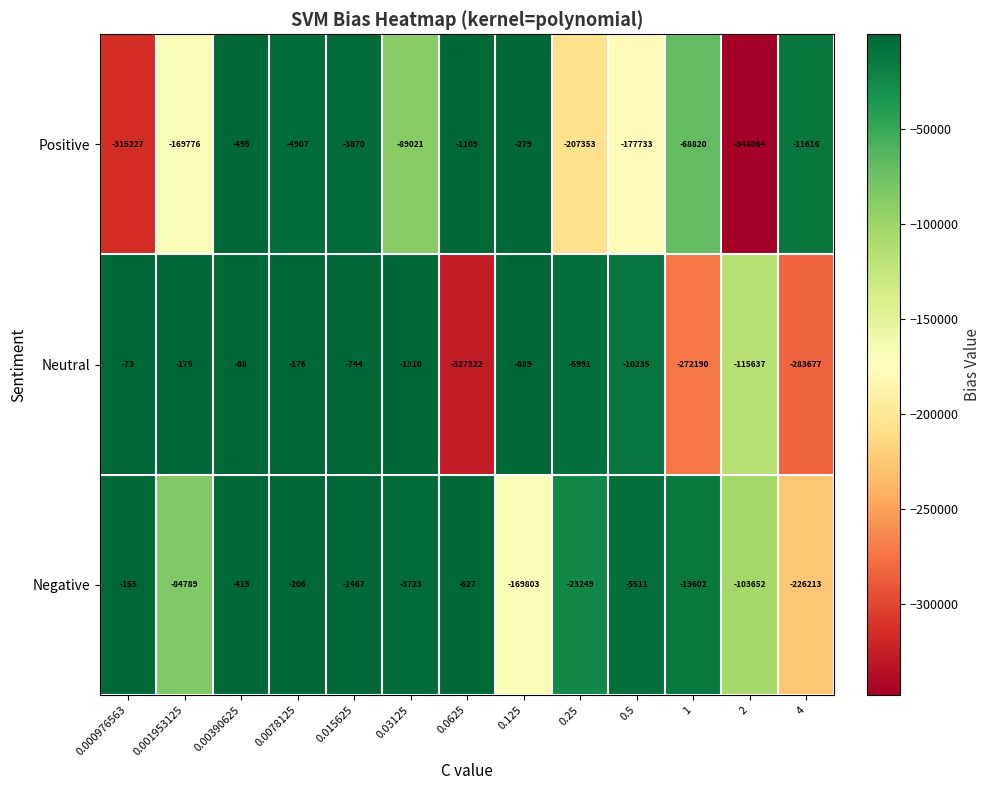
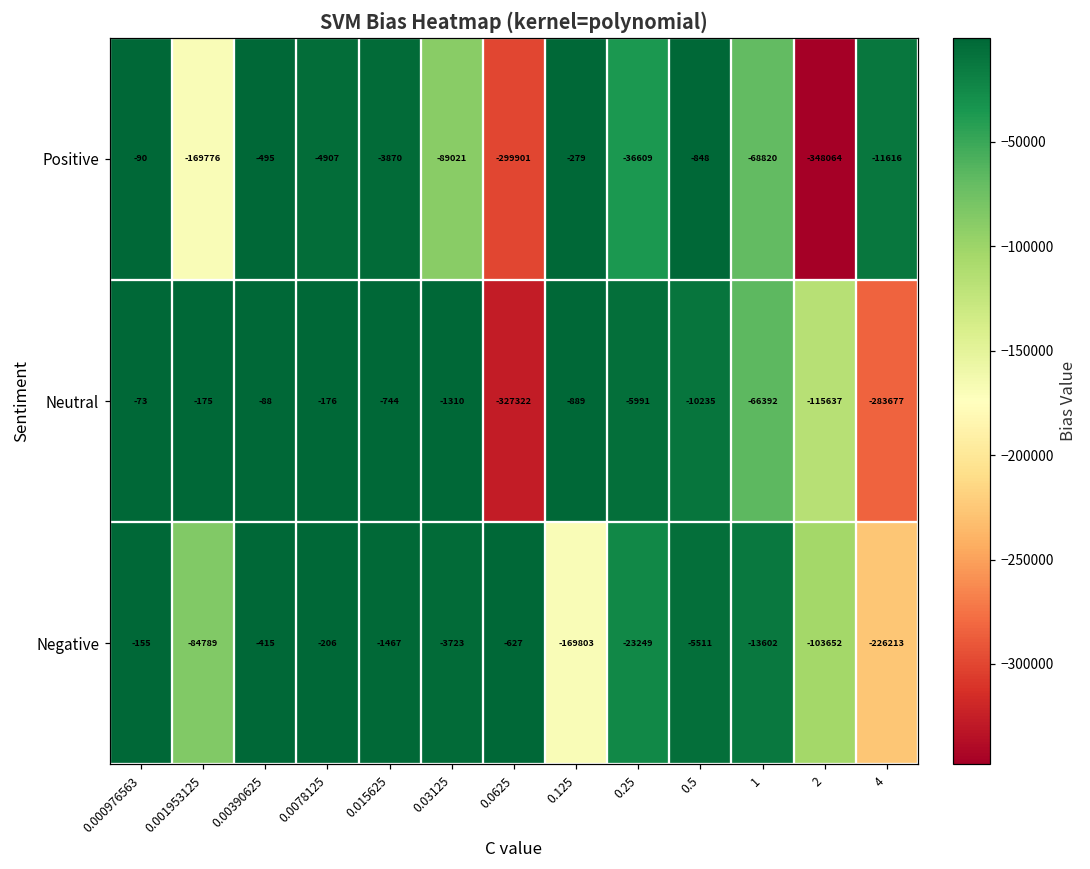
Positive, 0.000976563: -315227 -> -90
Positive, 0.0625: -1109 -> -299901
Positive, 0.25: -207353 -> -36609
Positive, 0.5: -177733 -> -848
Neutral, 1: -272190 -> -66392
